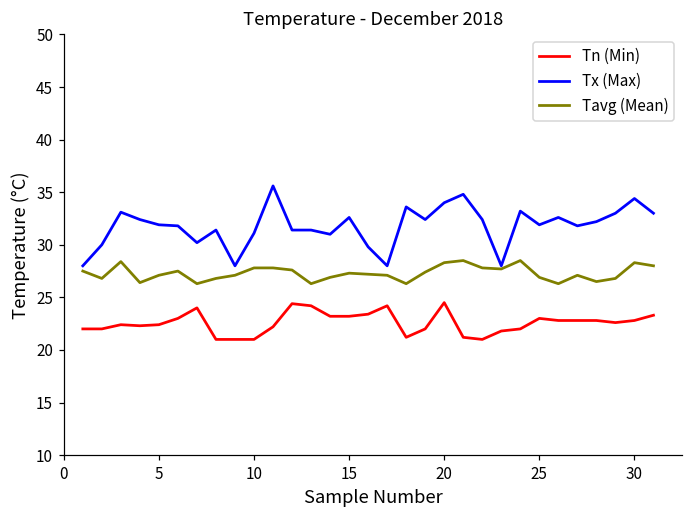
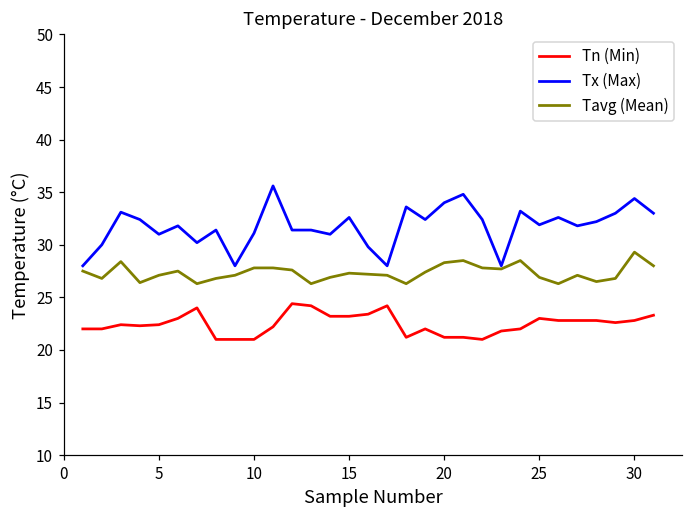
Tx (Max), 5: 32 -> 31
Tn (Min), 20: 25 -> 21
Tavg (Mean), 30: 28 -> 29
